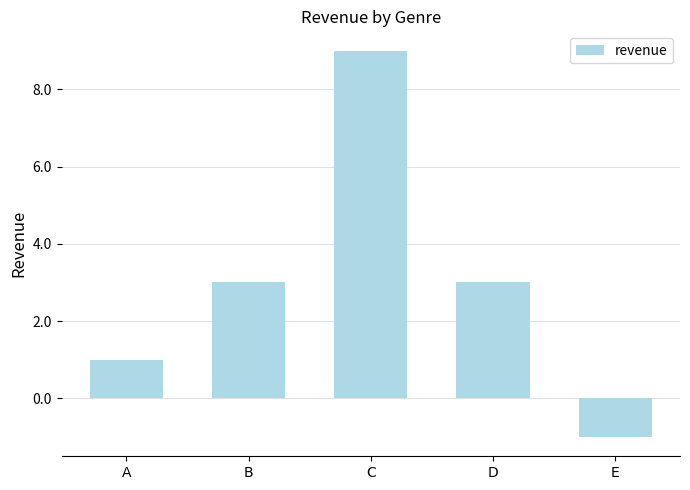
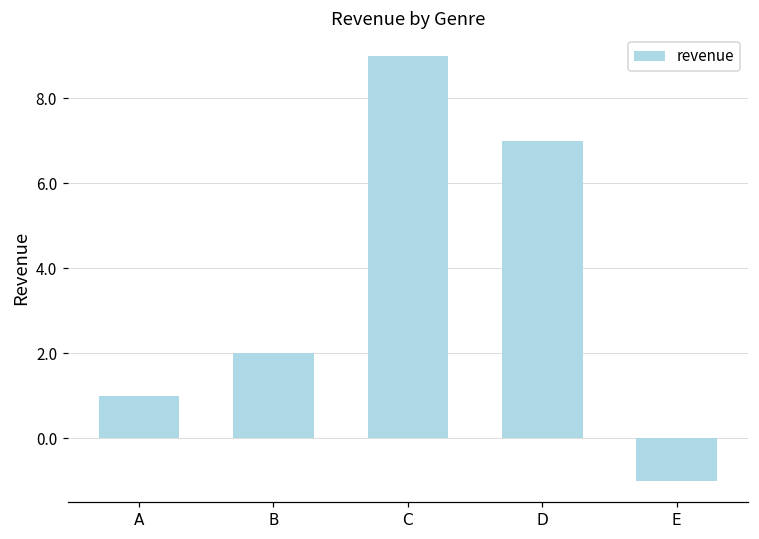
B: 3 -> 2
D: 3 -> 7
